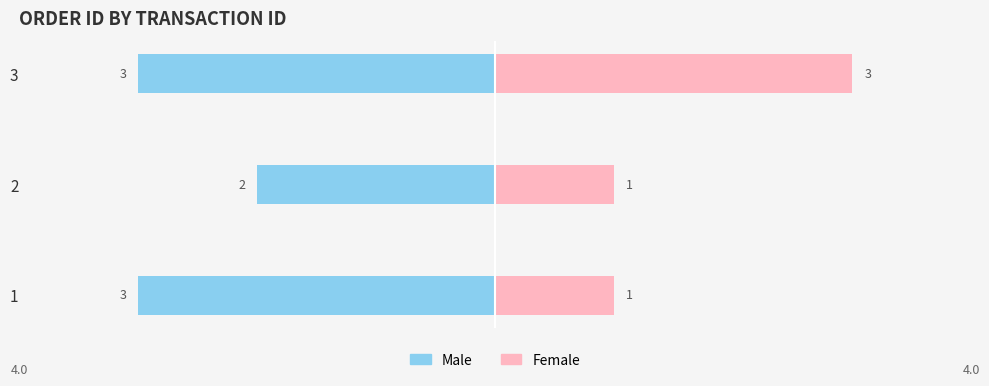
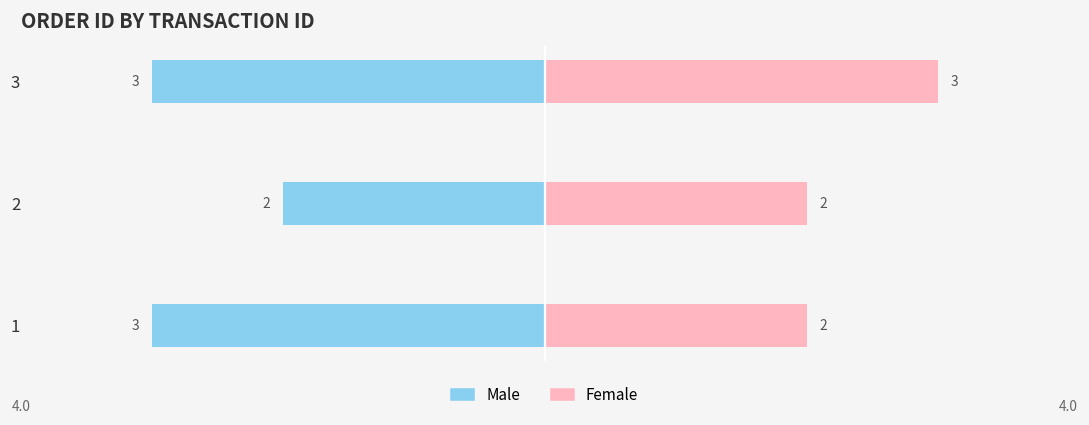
Female, 2: 1 -> 2
Female, 1: 1 -> 2
